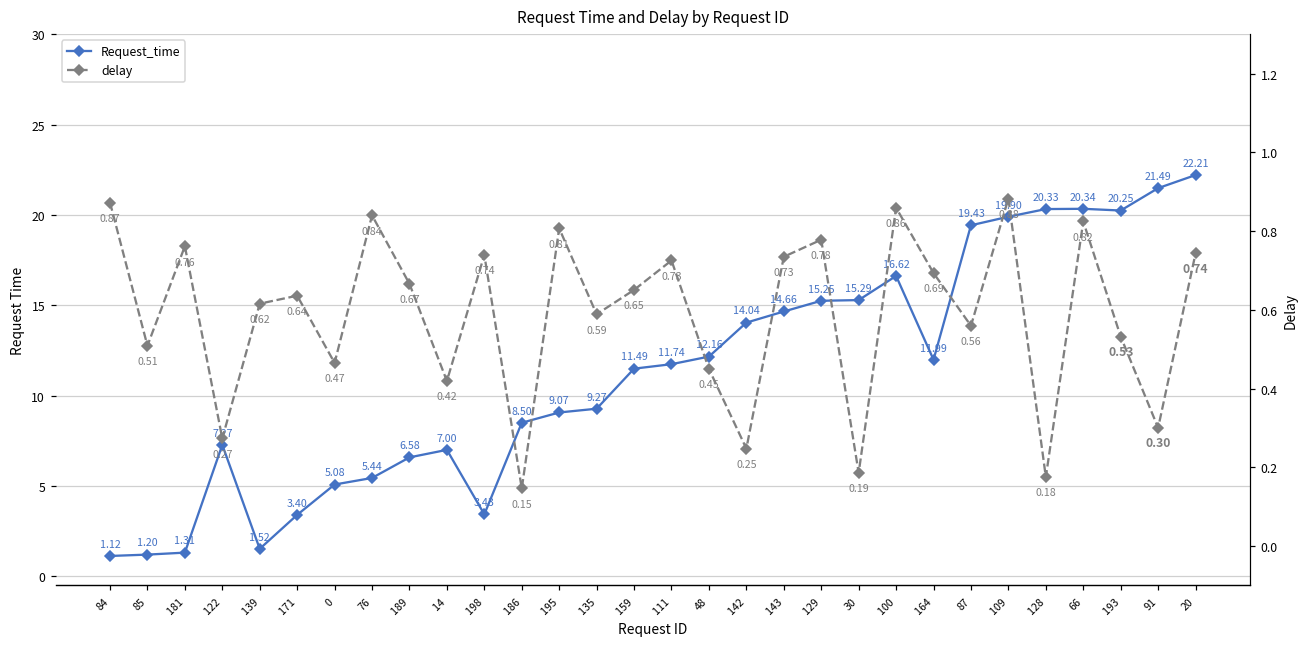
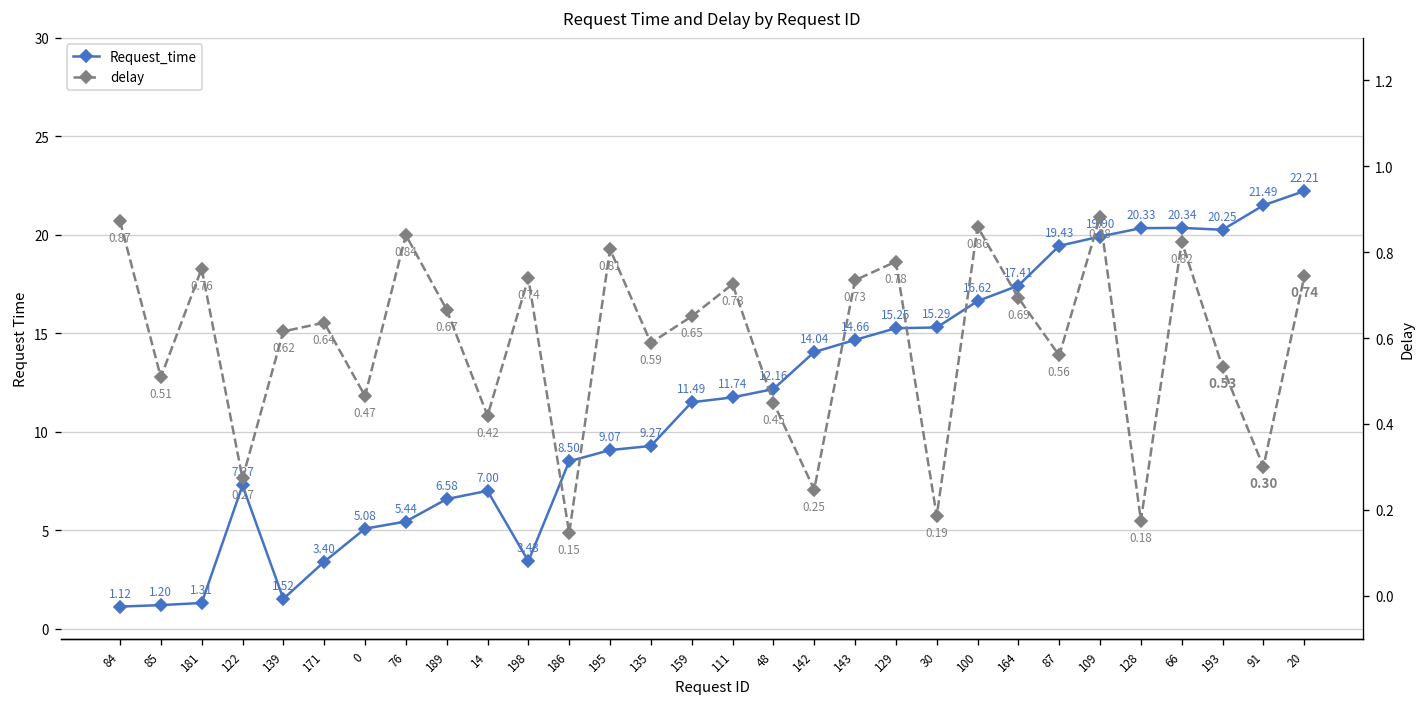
Request_time, 164: 11.99 -> 17.41
